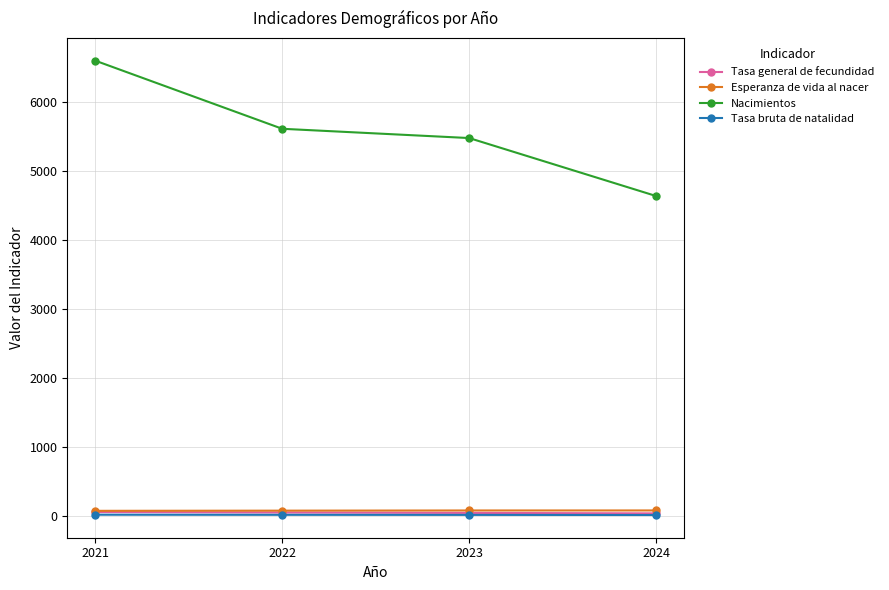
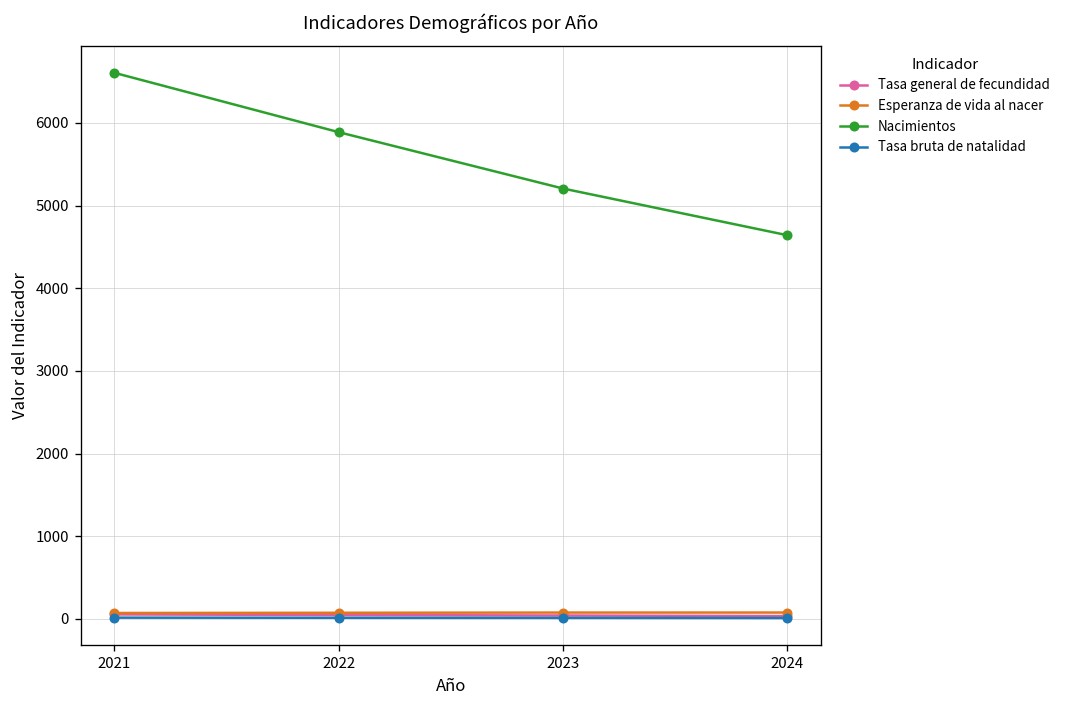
Nacimientos, 2022: 5600 -> 5900
Nacimientos, 2023: 5500 -> 5200
